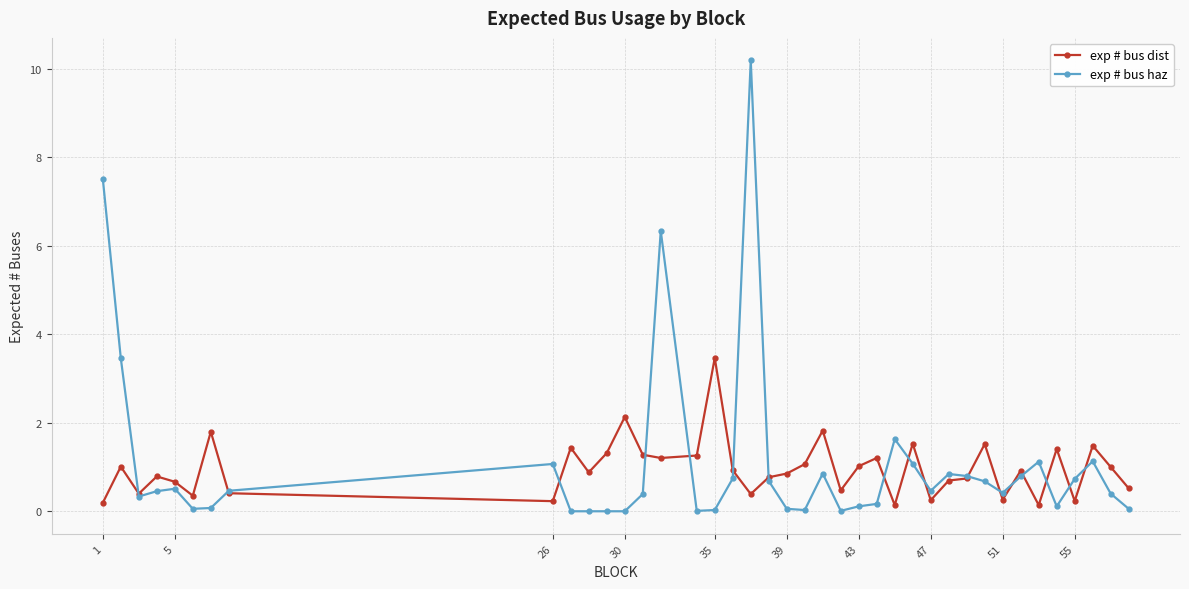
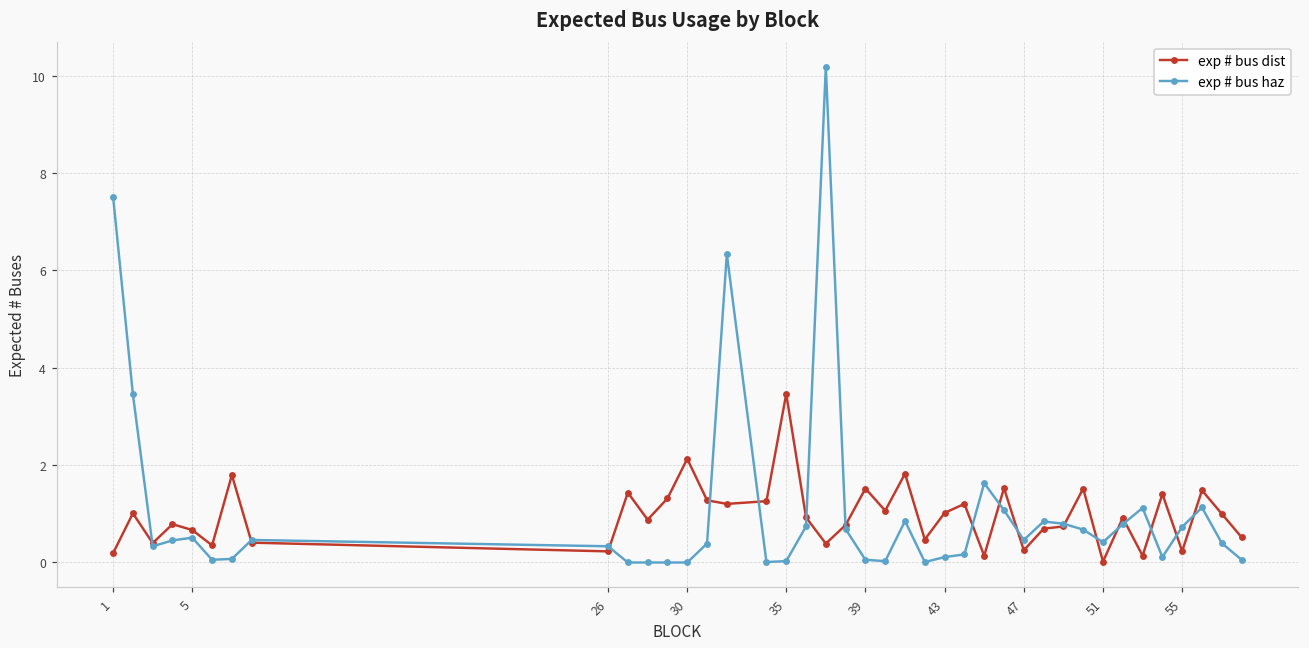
exp # bus haz, 26: 1.1 -> 0.3
exp # bus dist, 39: 0.9 -> 1.5
exp # bus dist, 51: 0.3 -> 0.0
